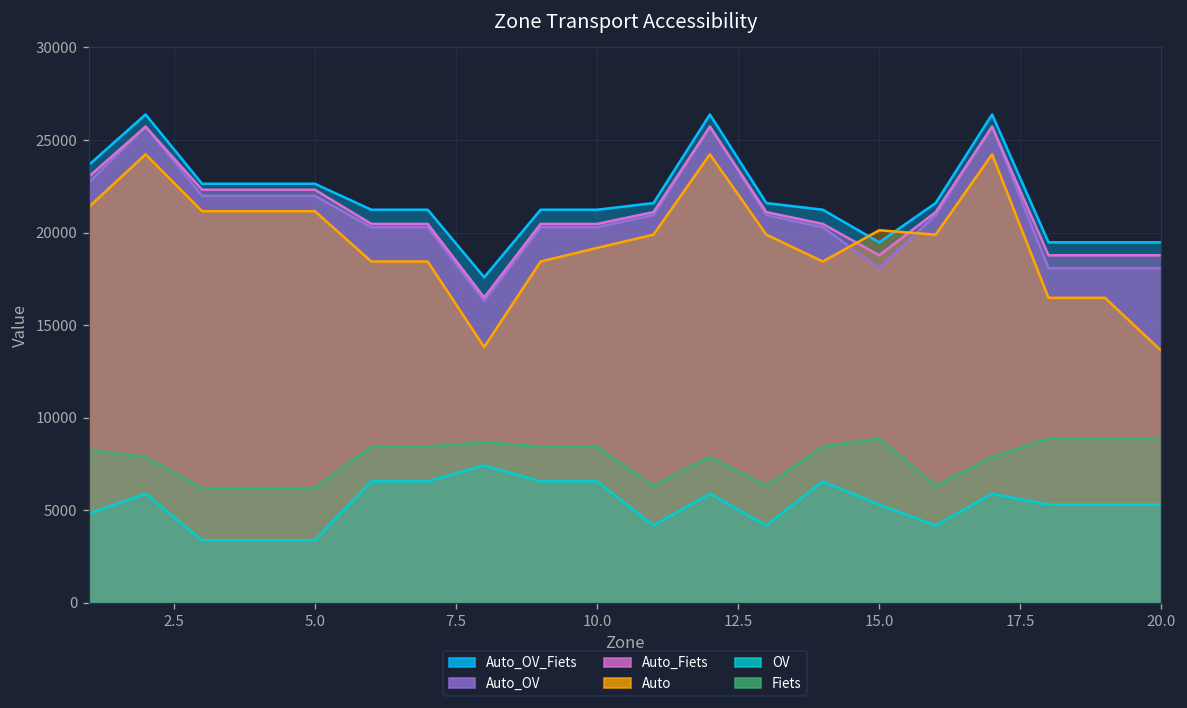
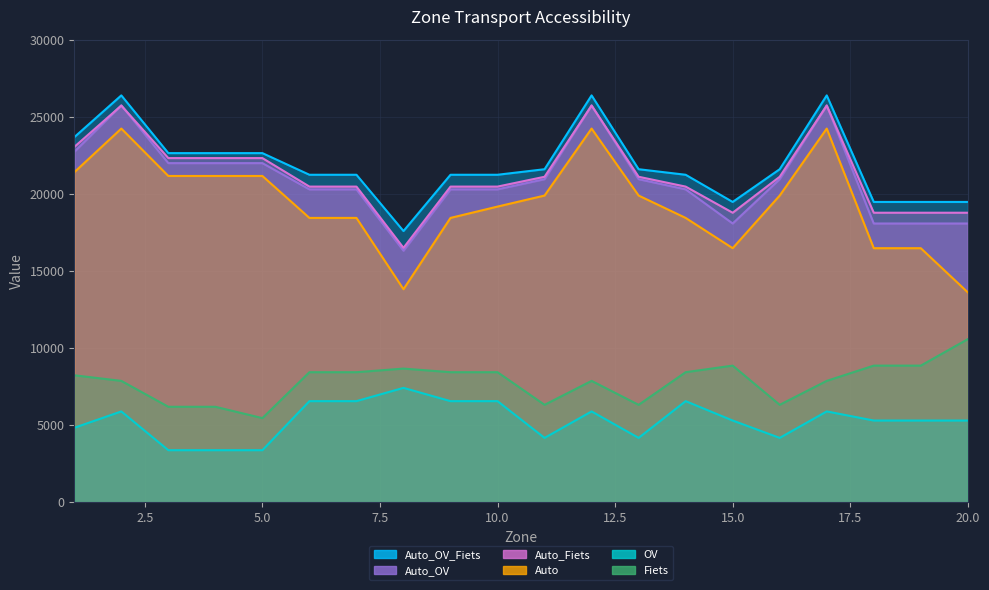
Fiets, 5.0: 6200 -> 5500
Auto, 15.0: 20100 -> 16500
Fiets, 20.0: 8900 -> 10600
